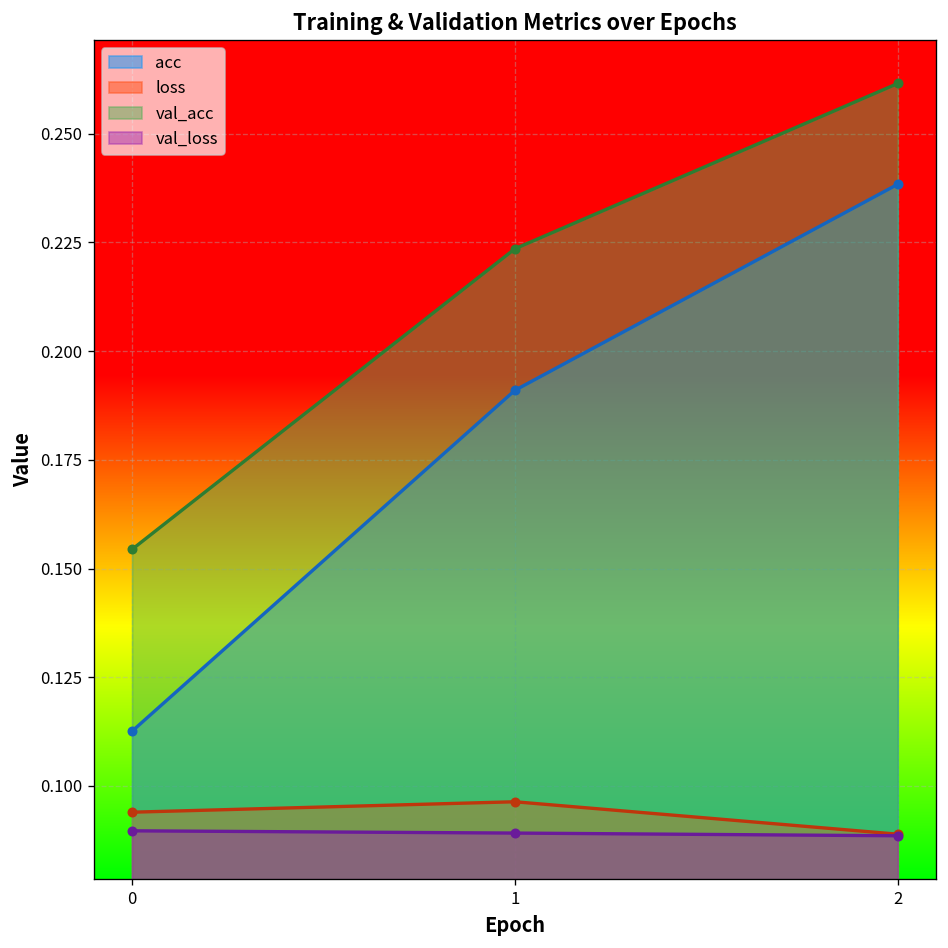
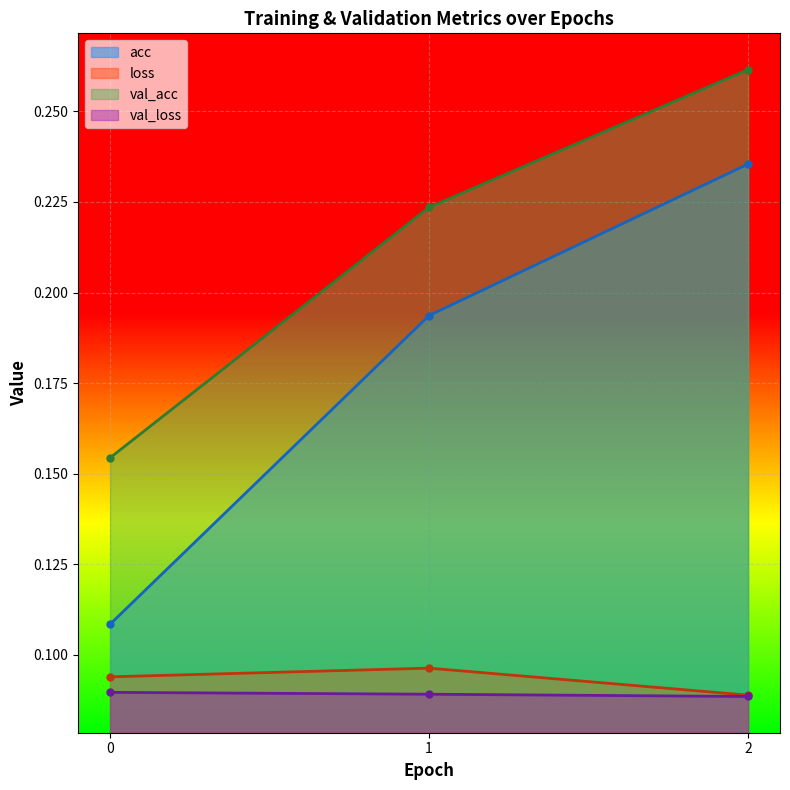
acc, 0: 0.113 -> 0.108
acc, 1: 0.191 -> 0.194
acc, 2: 0.238 -> 0.235
